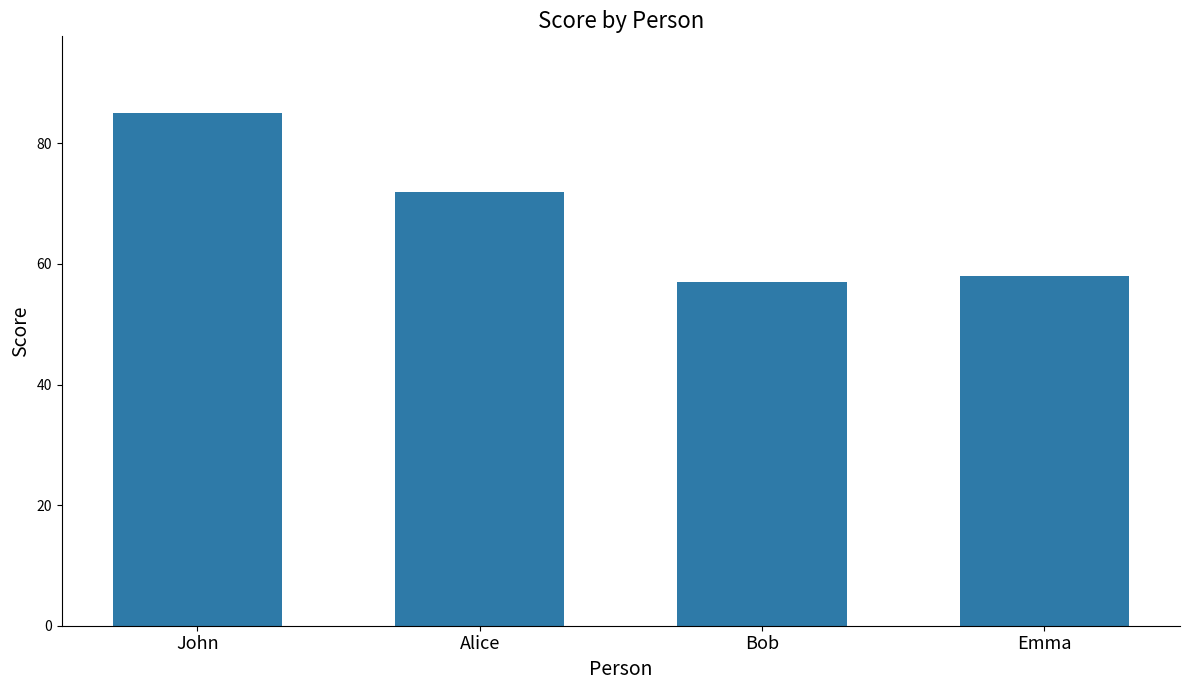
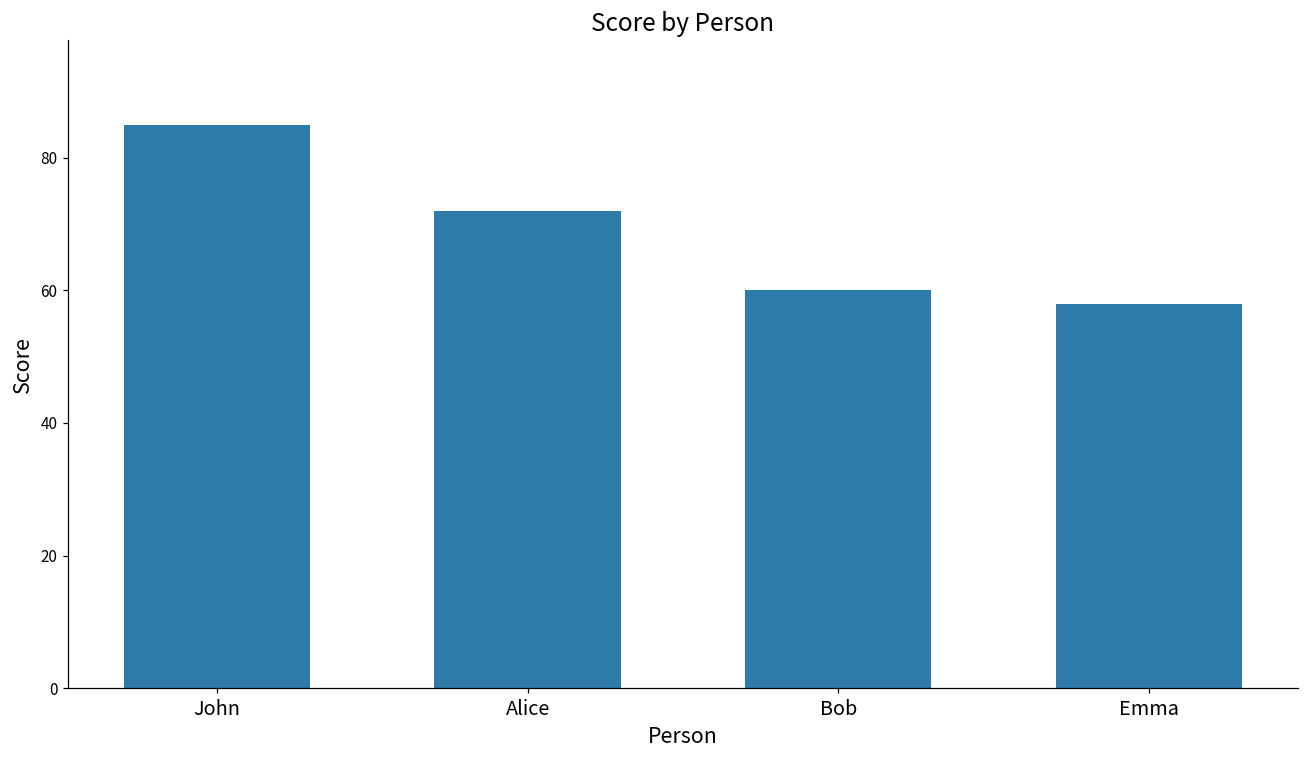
Bob: 57 -> 60
